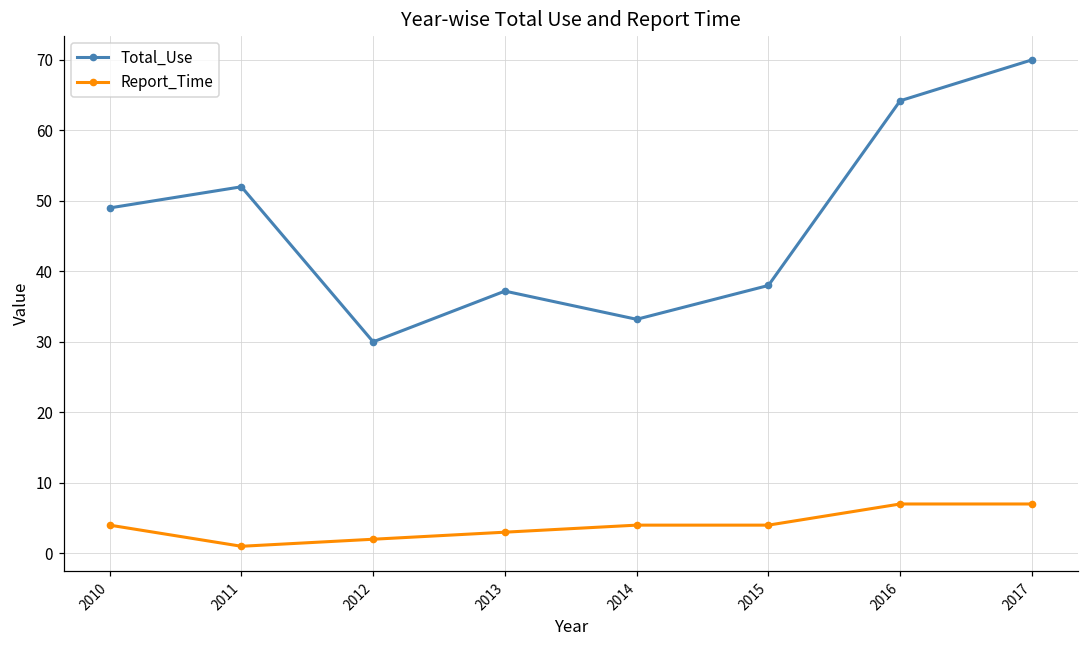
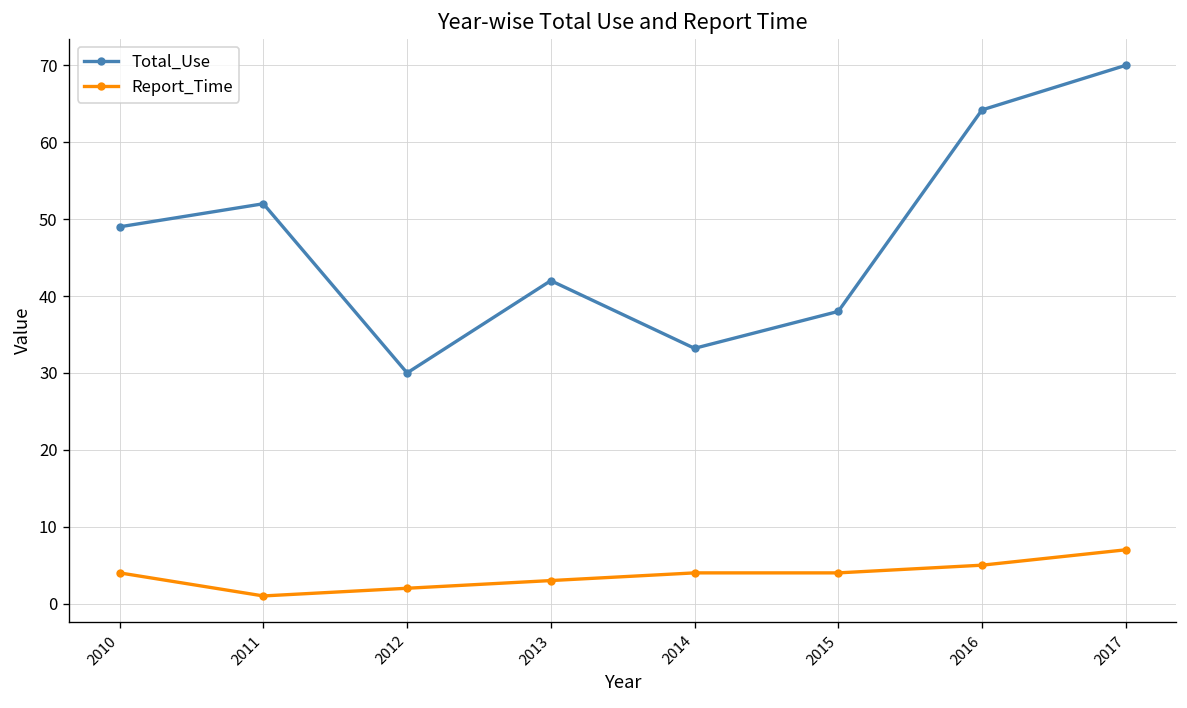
Total_Use, 2013: 37 -> 42
Report_Time, 2016: 7 -> 5
